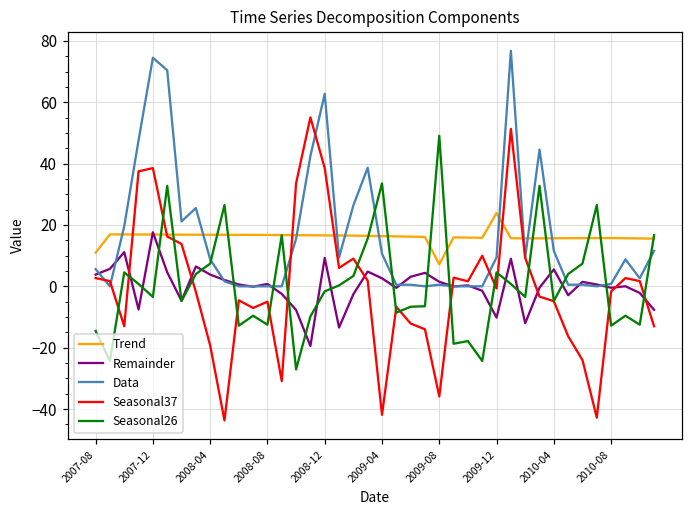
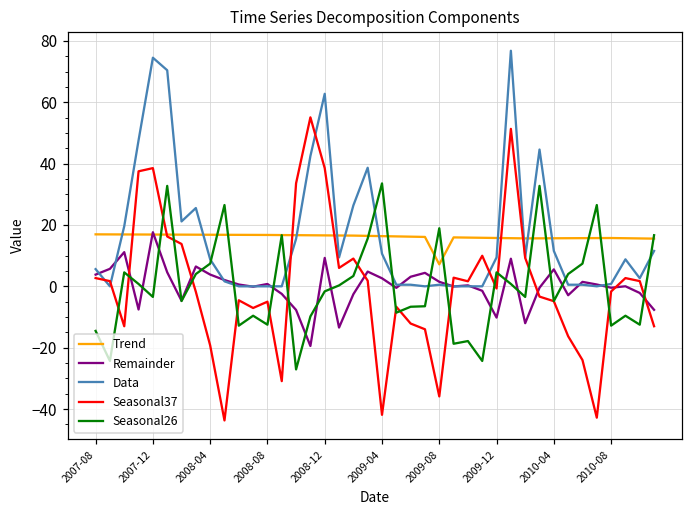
Trend, 2007-08: 11 -> 17
Seasonal26, 2009-08: 49 -> 19
Trend, 2009-12: 24 -> 16
